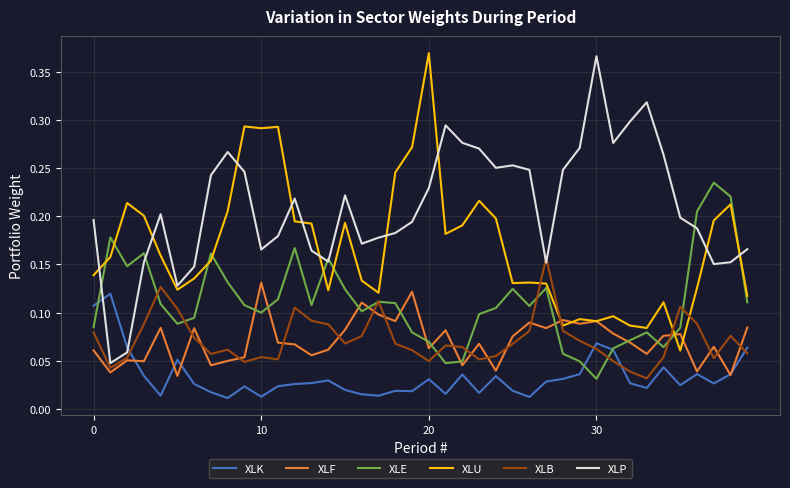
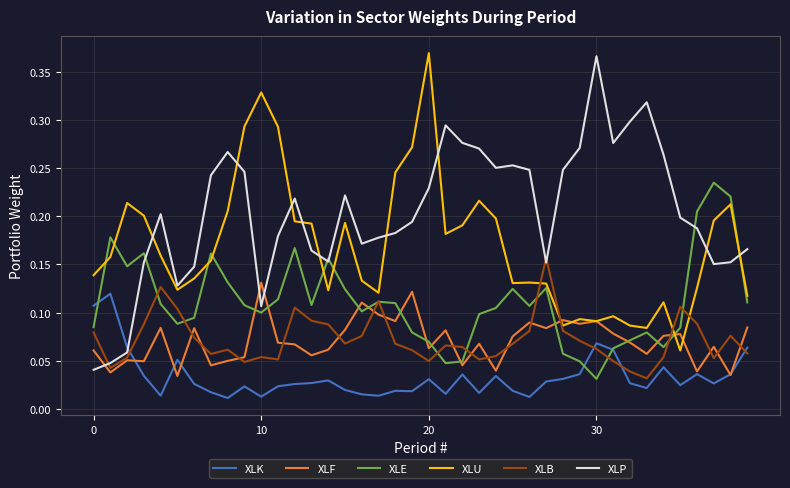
XLP, 0: 0.20 -> 0.04
XLU, 10: 0.29 -> 0.33
XLP, 10: 0.17 -> 0.11
